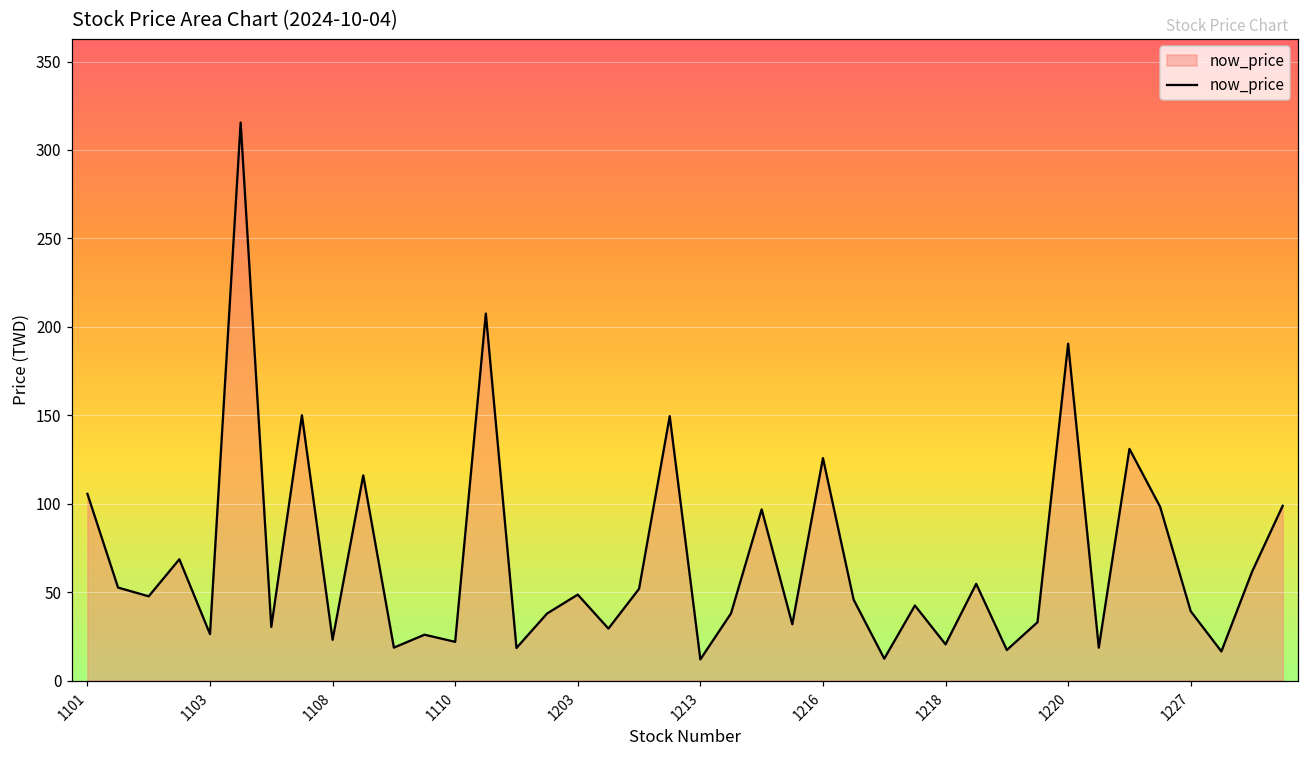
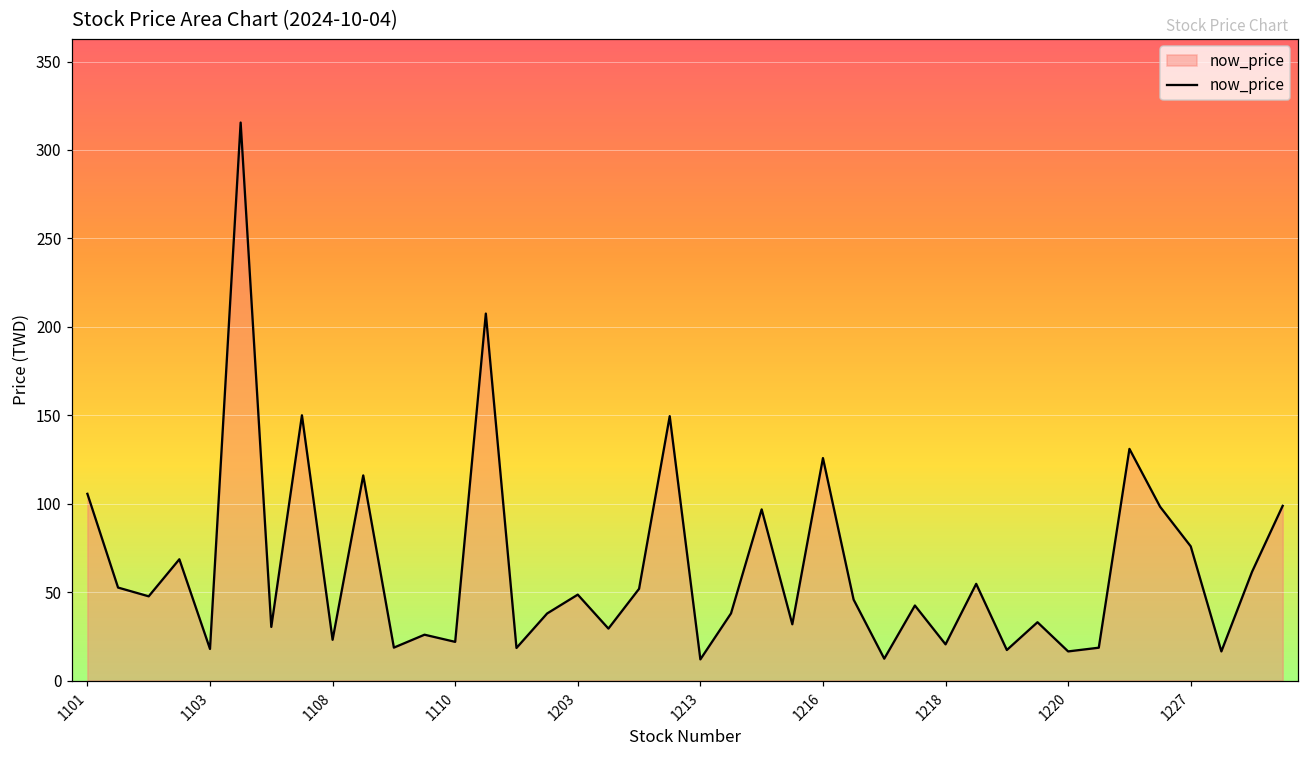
1103: 26 -> 18
1220: 191 -> 17
1227: 39 -> 76
